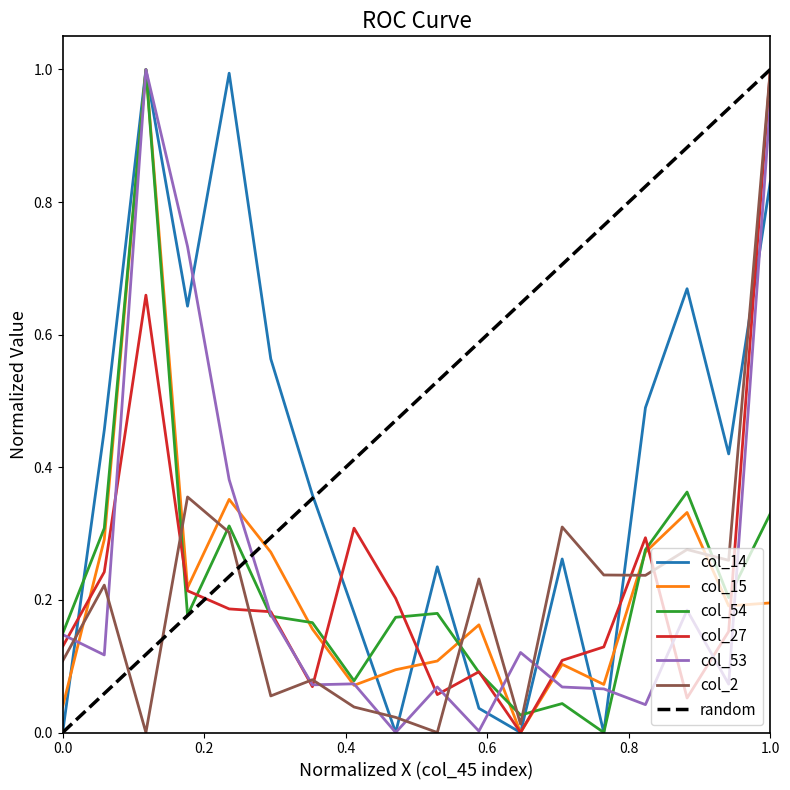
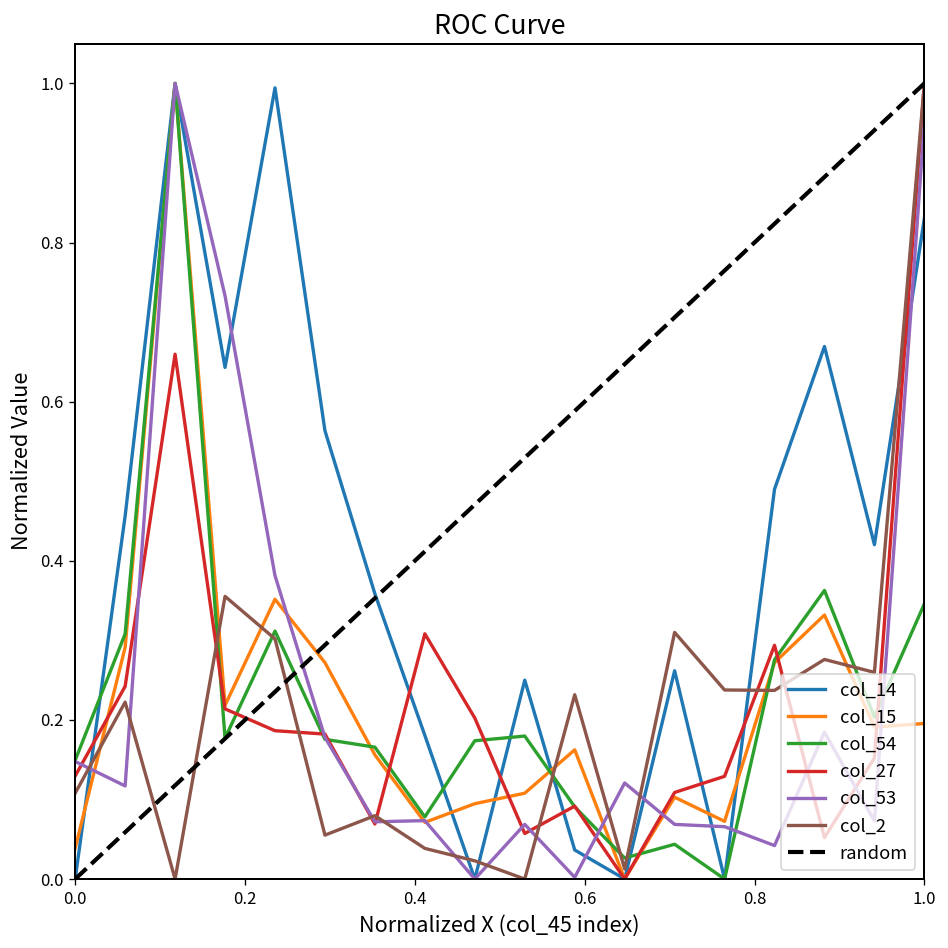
col_54, 1.0: 0.33 -> 0.35
